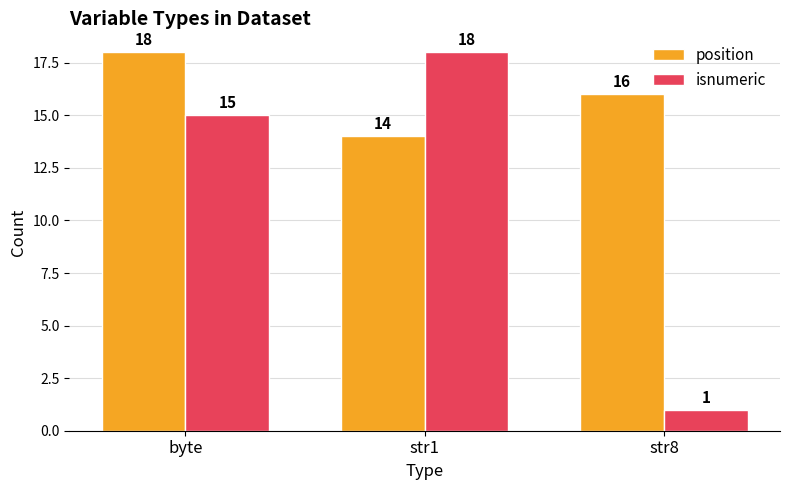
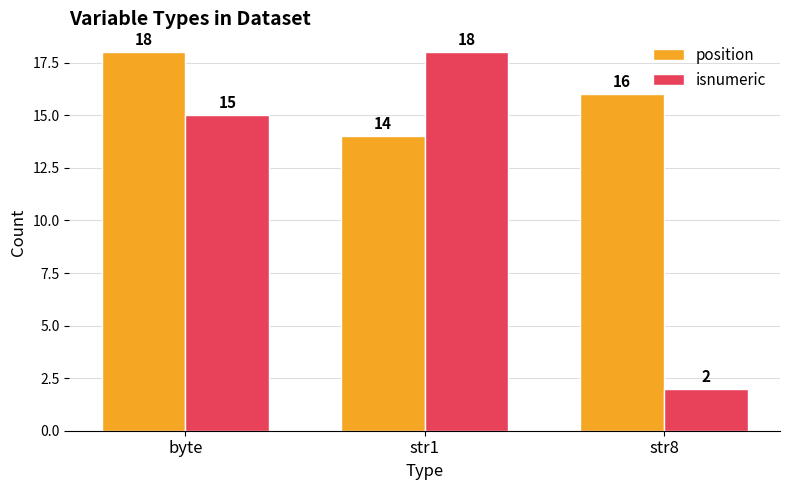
isnumeric, str8: 1 -> 2
